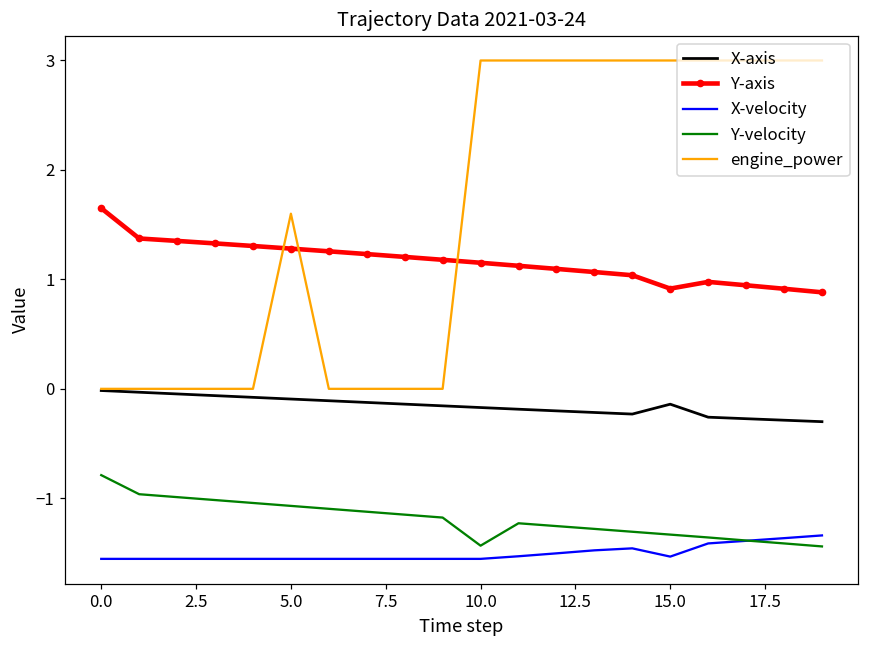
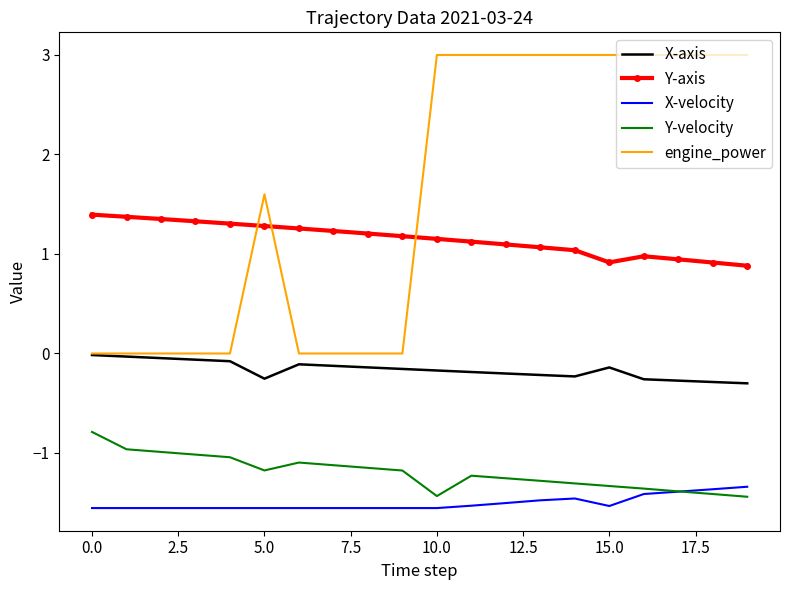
Y-axis, 0.0: 1.7 -> 1.4
X-axis, 5.0: -0.1 -> -0.3
Y-velocity, 5.0: -1.1 -> -1.2
